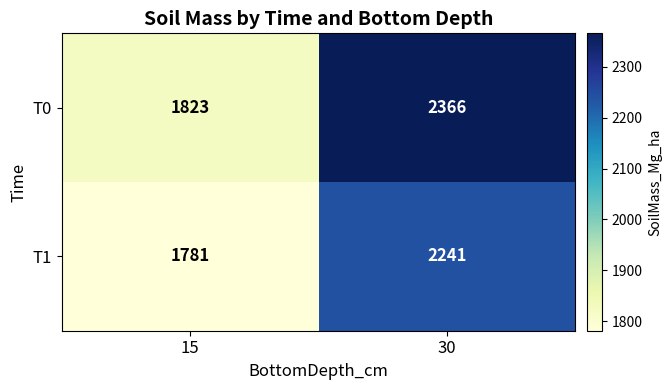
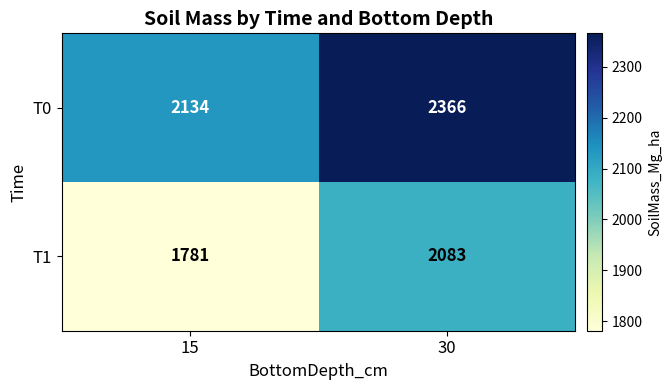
T0, 15: 1823 -> 2134
T1, 30: 2241 -> 2083
